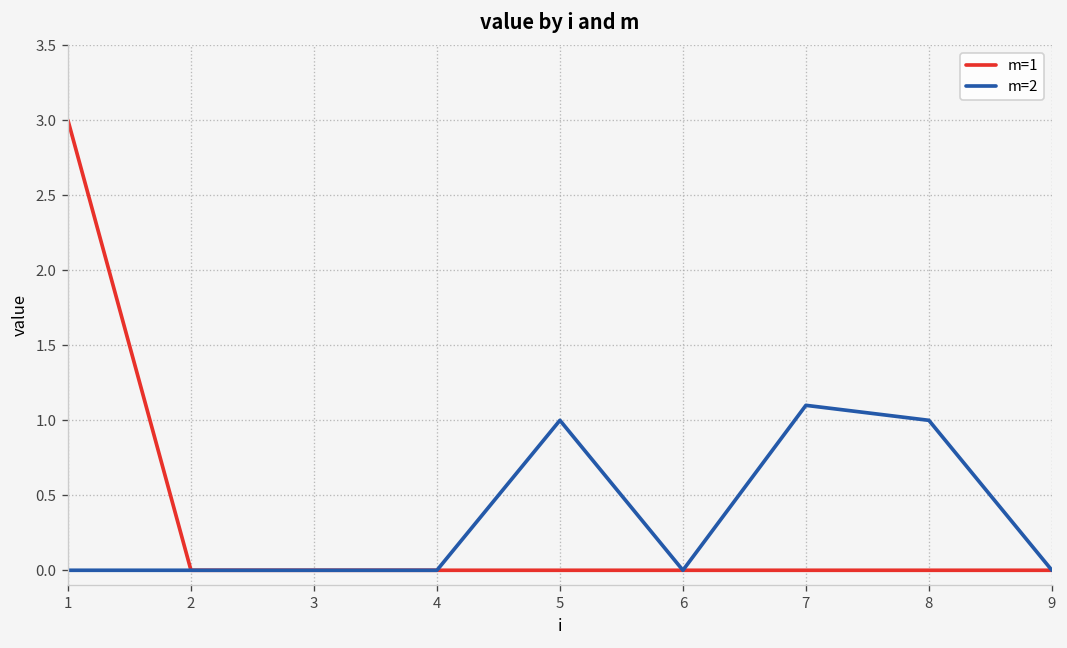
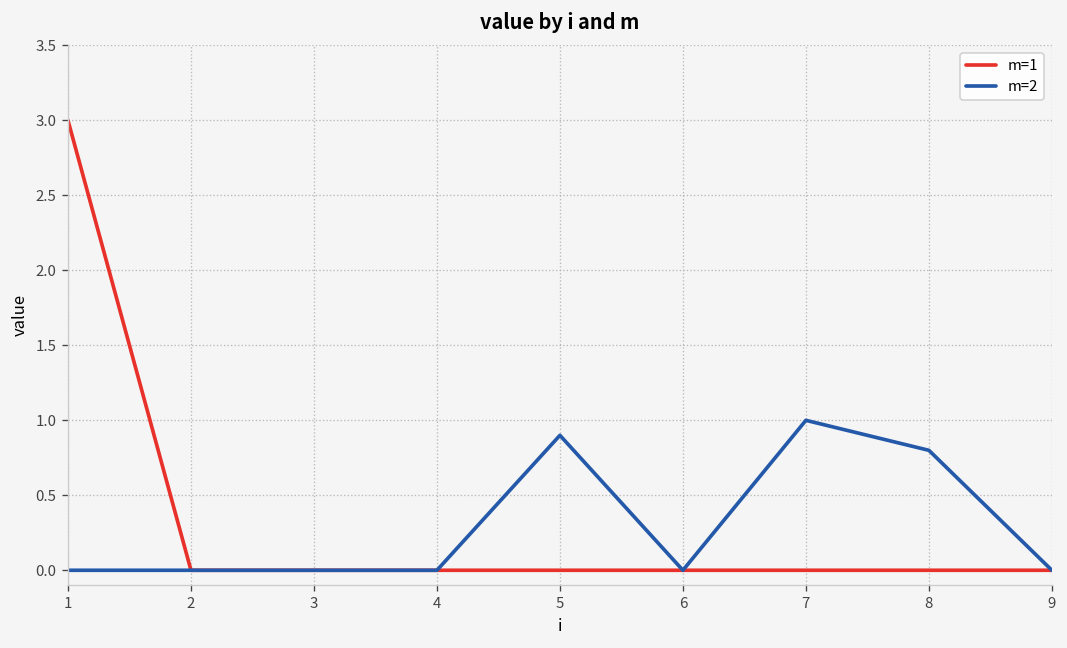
m=2, 5: 1.0 -> 0.9
m=2, 7: 1.1 -> 1.0
m=2, 8: 1.0 -> 0.8
